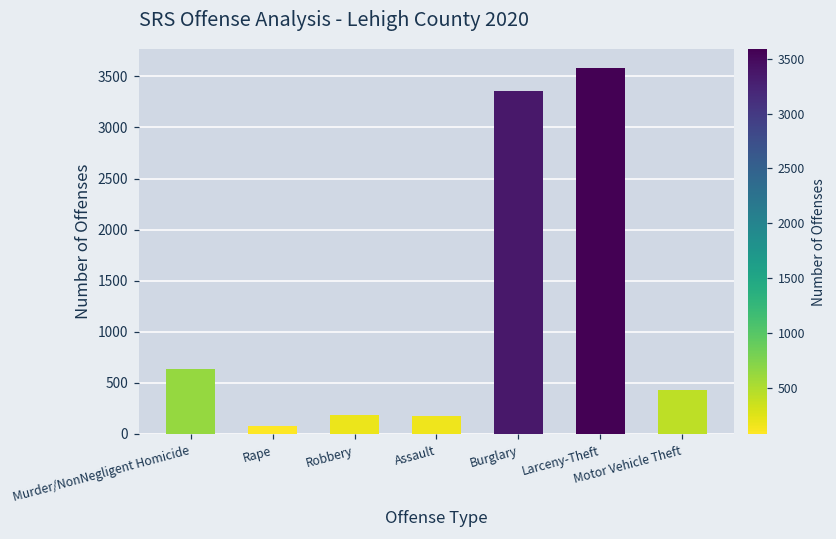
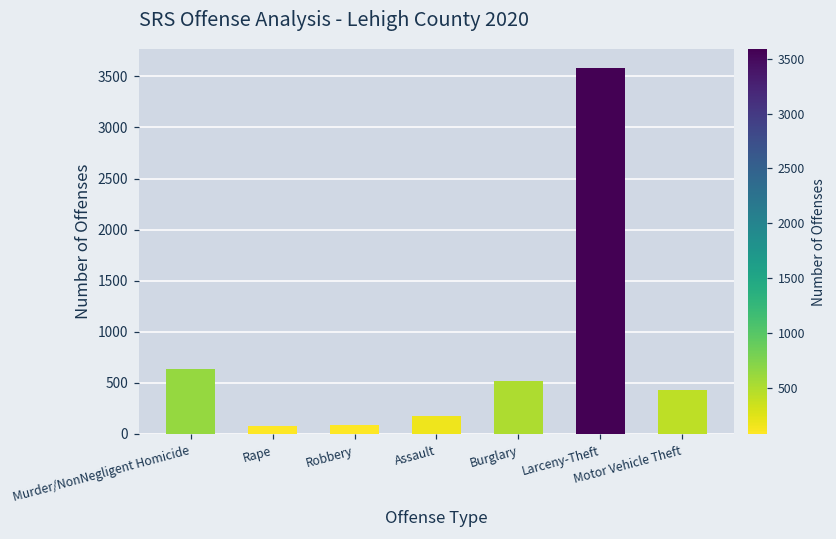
Robbery: 200 -> 100
Burglary: 3400 -> 500
